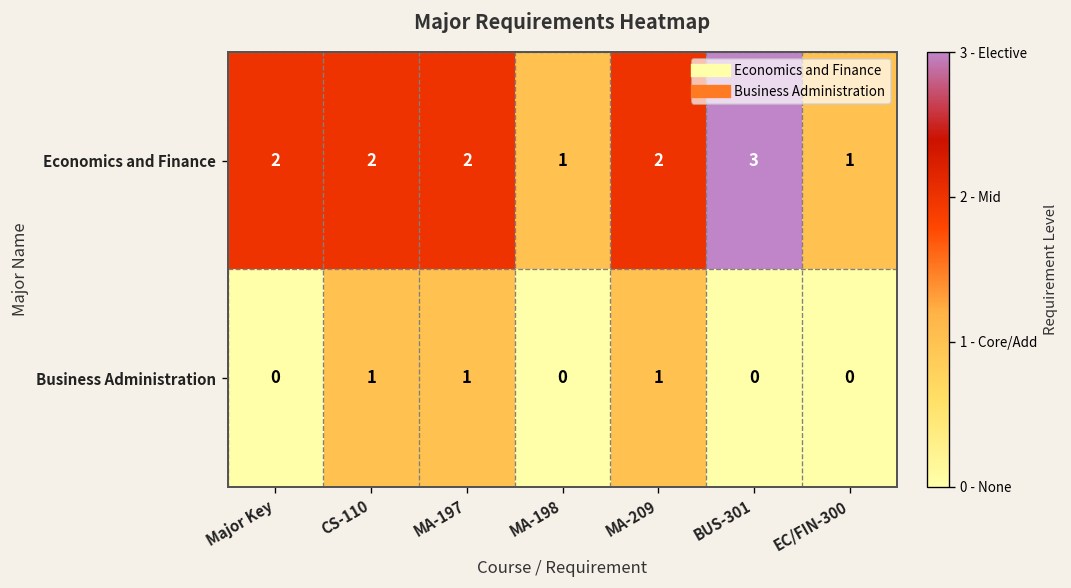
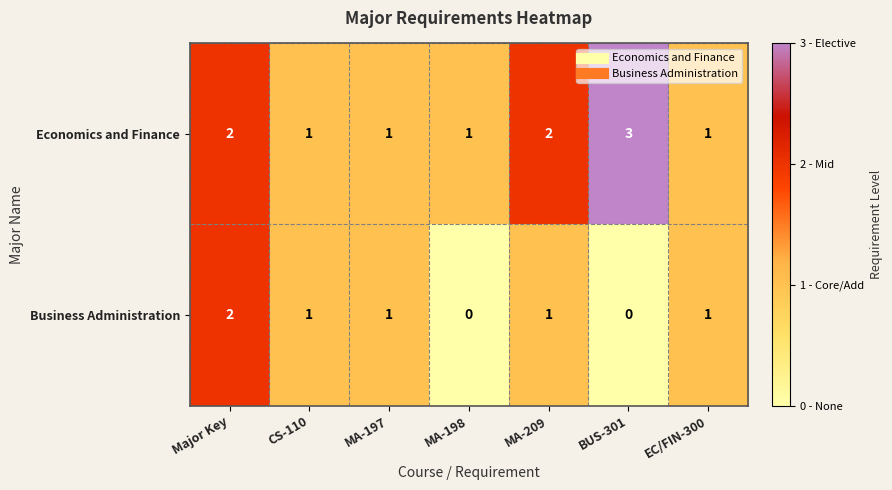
Economics and Finance, CS-110: 2 -> 1
Economics and Finance, MA-197: 2 -> 1
Business Administration, Major Key: 0 -> 2
Business Administration, EC/FIN-300: 0 -> 1
